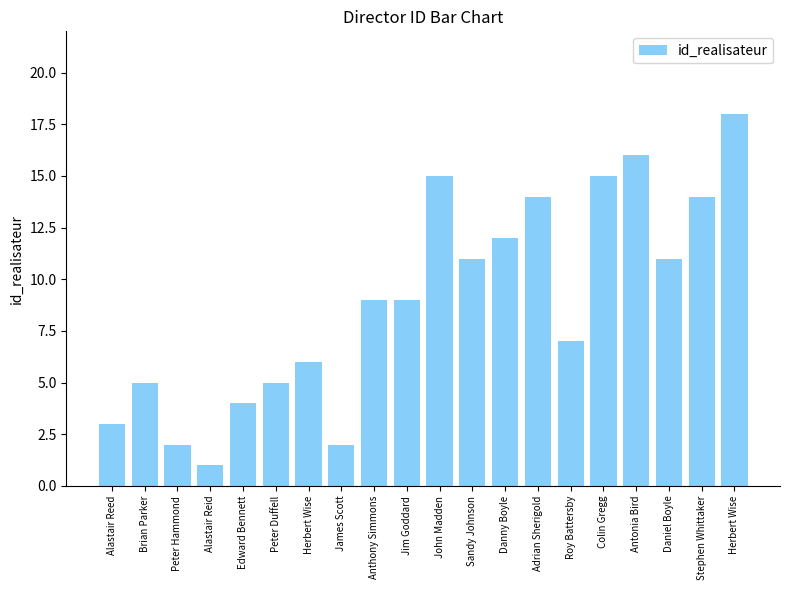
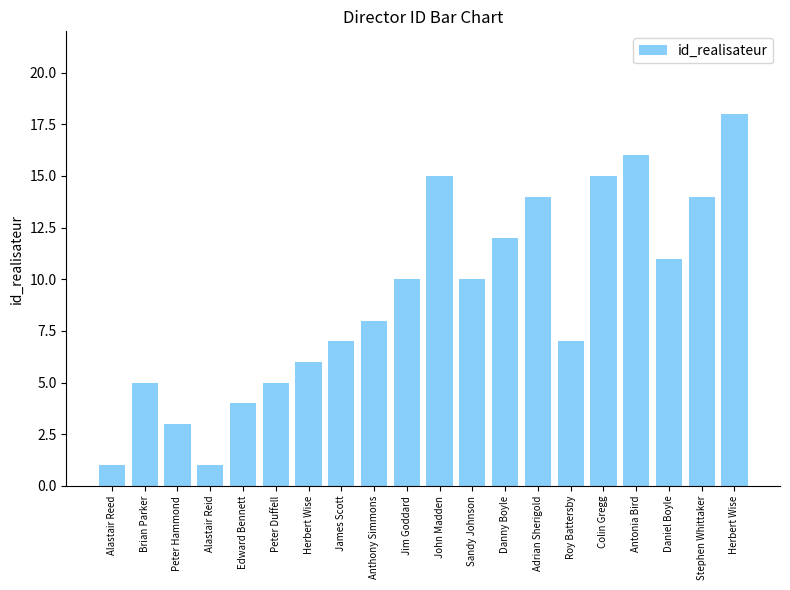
Alastair Reed: 3 -> 1
Peter Hammond: 2 -> 3
James Scott: 2 -> 7
Anthony Simmons: 9 -> 8
Jim Goddard: 9 -> 10
Sandy Johnson: 11 -> 10
